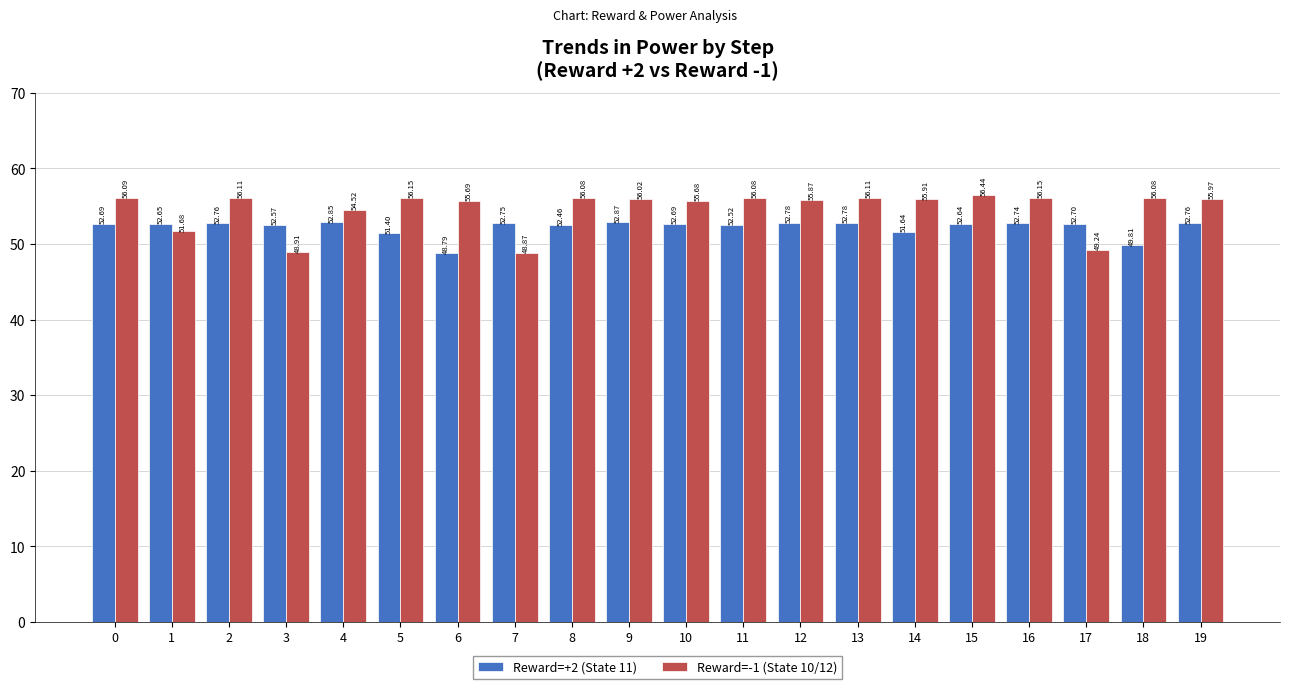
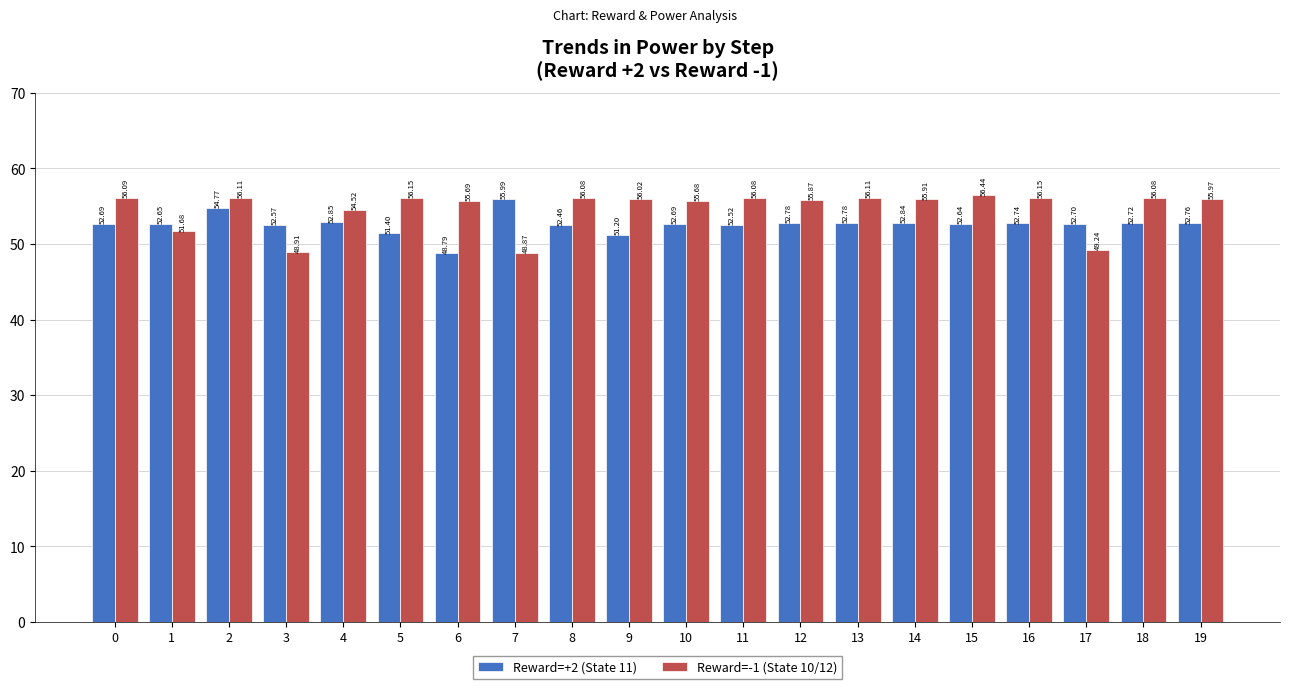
Reward=+2 (State 11), 2: 52.76 -> 54.77
Reward=+2 (State 11), 7: 52.75 -> 55.99
Reward=+2 (State 11), 9: 52.87 -> 51.20
Reward=+2 (State 11), 14: 51.64 -> 52.84
Reward=+2 (State 11), 18: 49.81 -> 52.72
